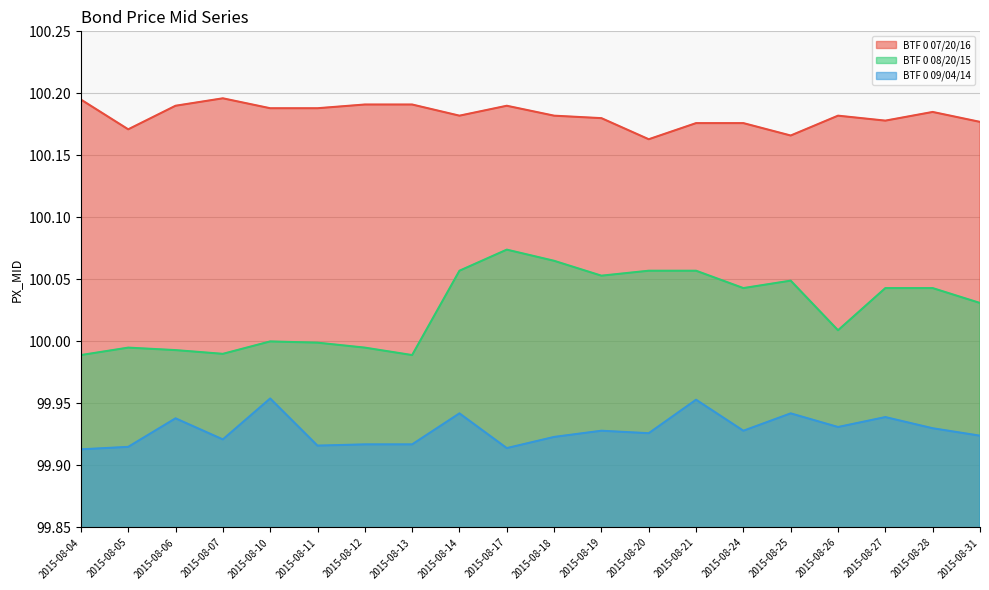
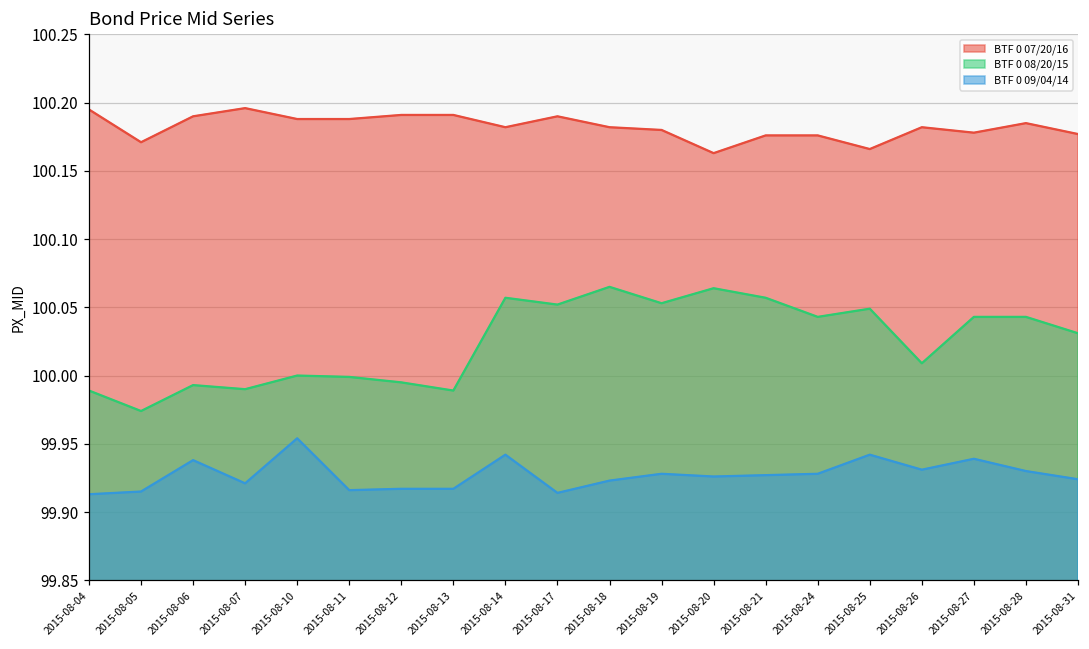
BTF 0 08/20/15, 2015-08-05: 99.995 -> 99.974
BTF 0 08/20/15, 2015-08-17: 100.074 -> 100.052
BTF 0 08/20/15, 2015-08-20: 100.057 -> 100.064
BTF 0 09/04/14, 2015-08-21: 99.953 -> 99.927
